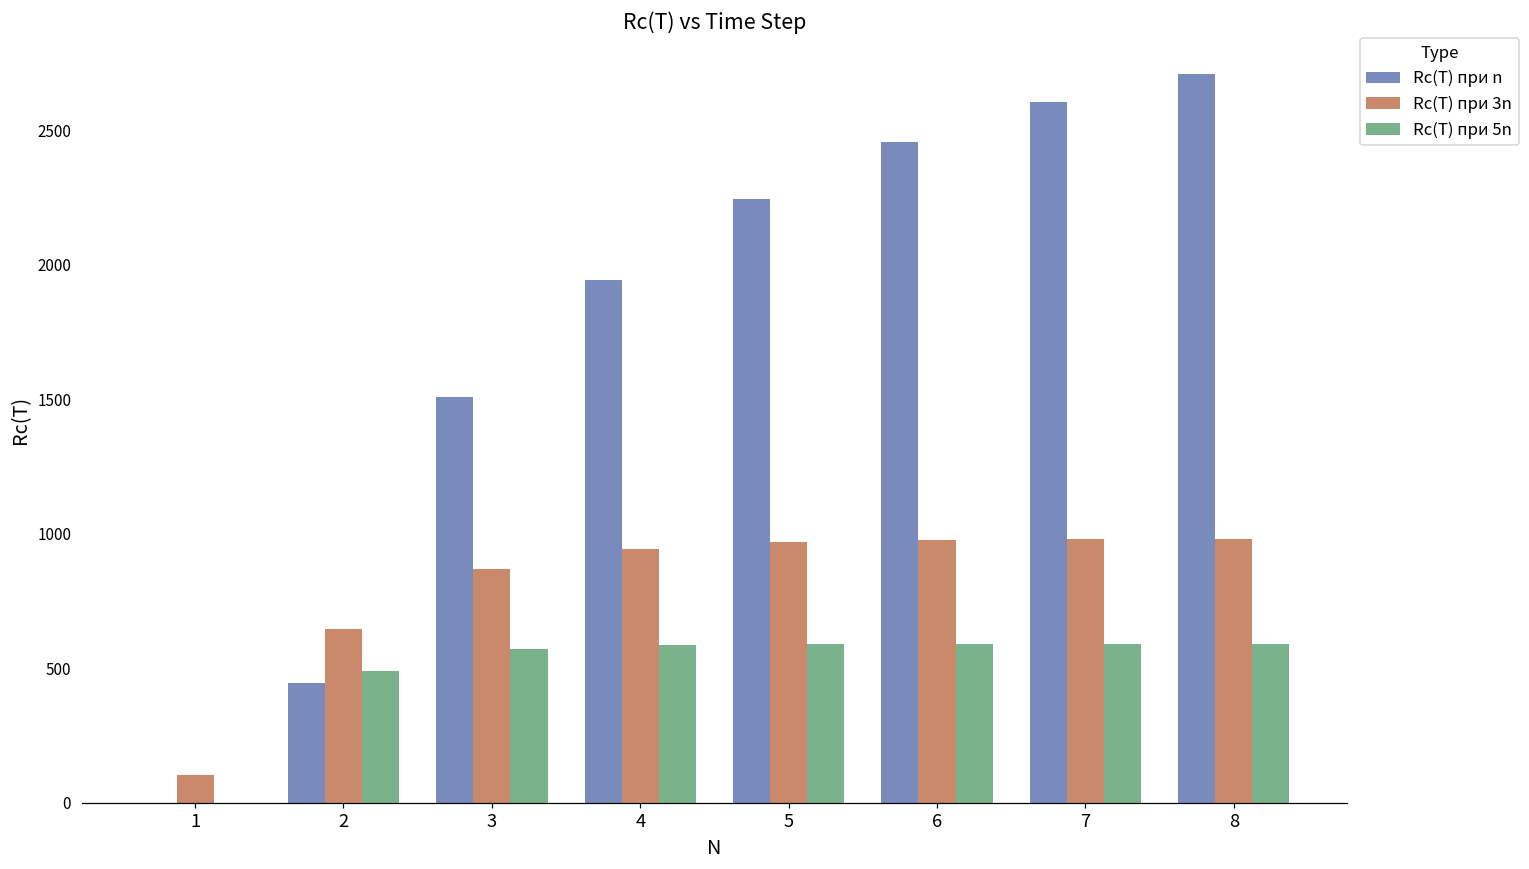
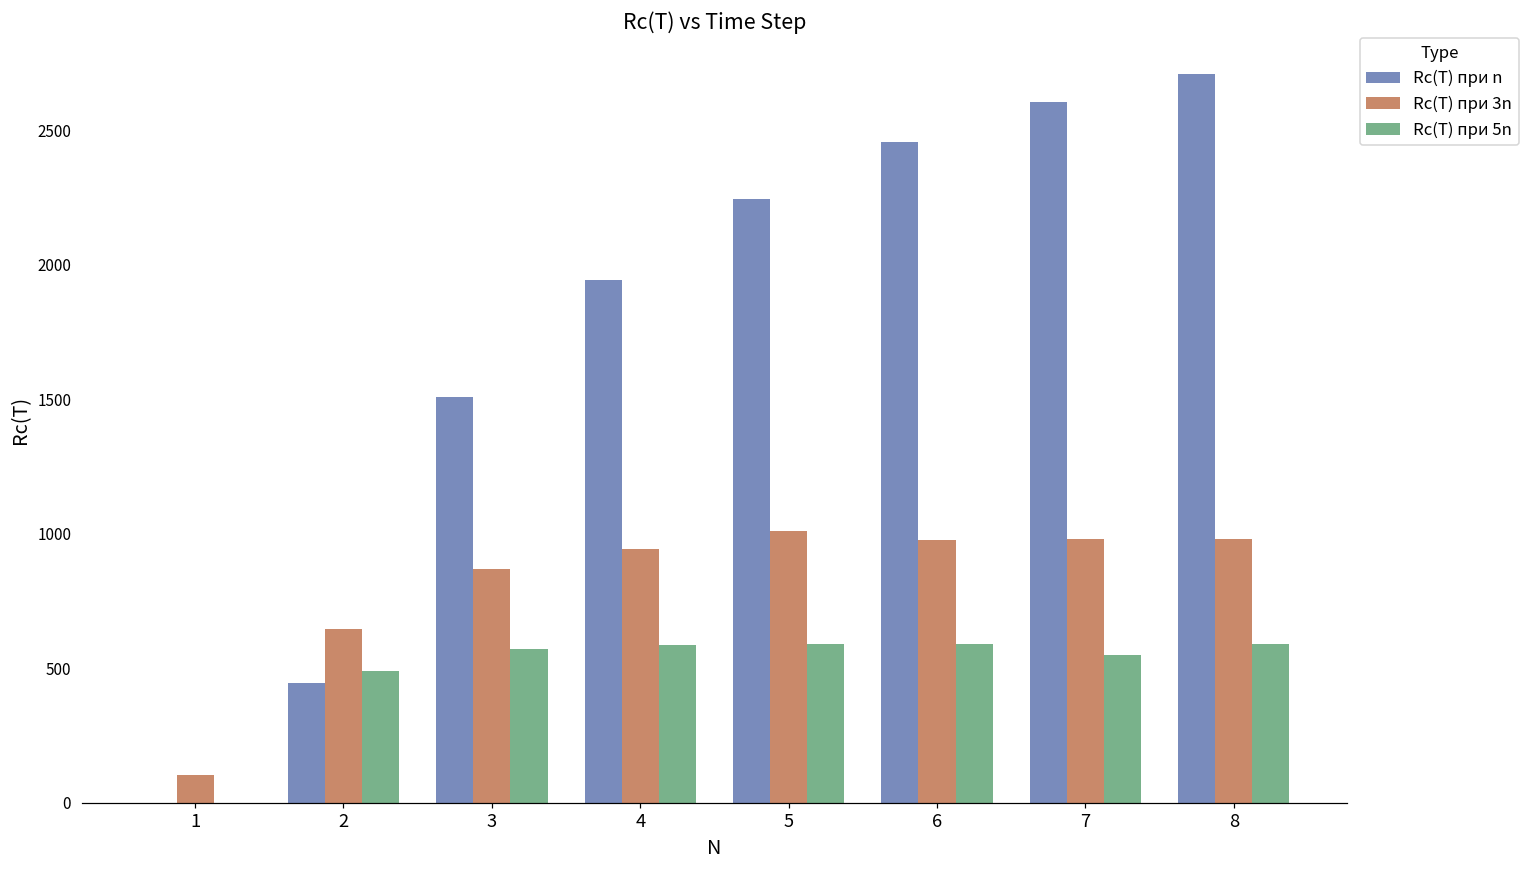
Rc(T) при 3n, 5: 970 -> 1010
Rc(T) при 5n, 7: 590 -> 550
